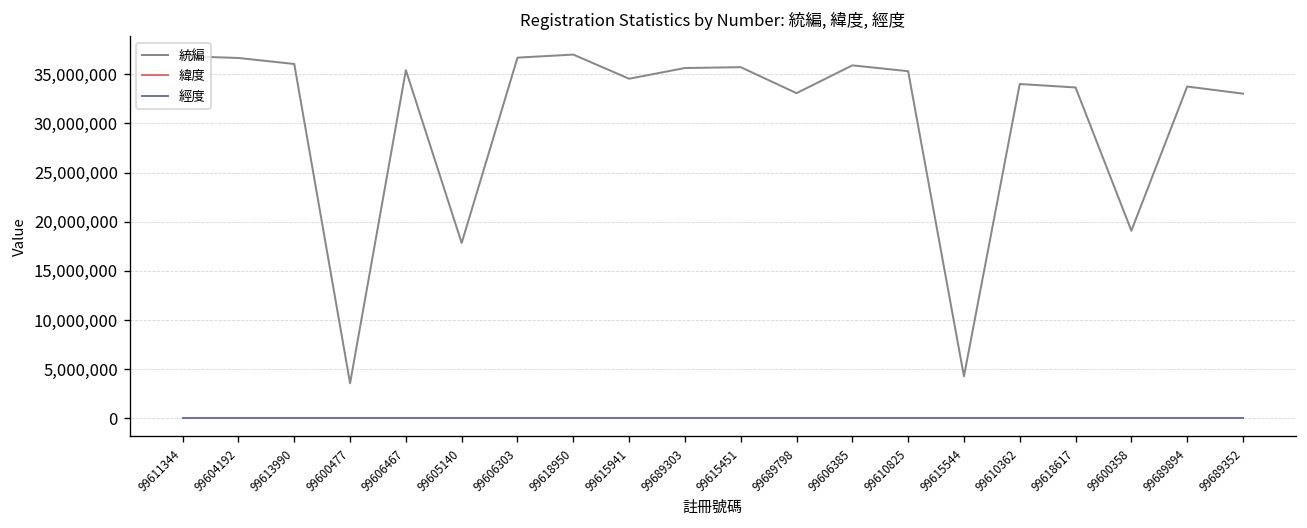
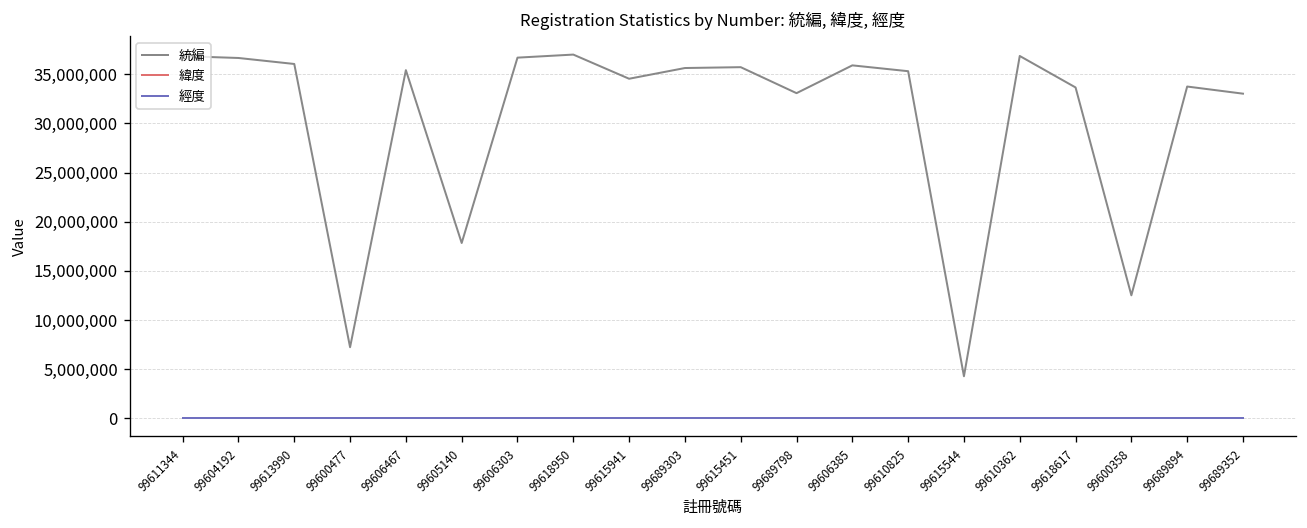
統編, 99600477: 4,000,000 -> 7,000,000
統編, 99610362: 34,000,000 -> 37,000,000
統編, 99600358: 19,000,000 -> 13,000,000
